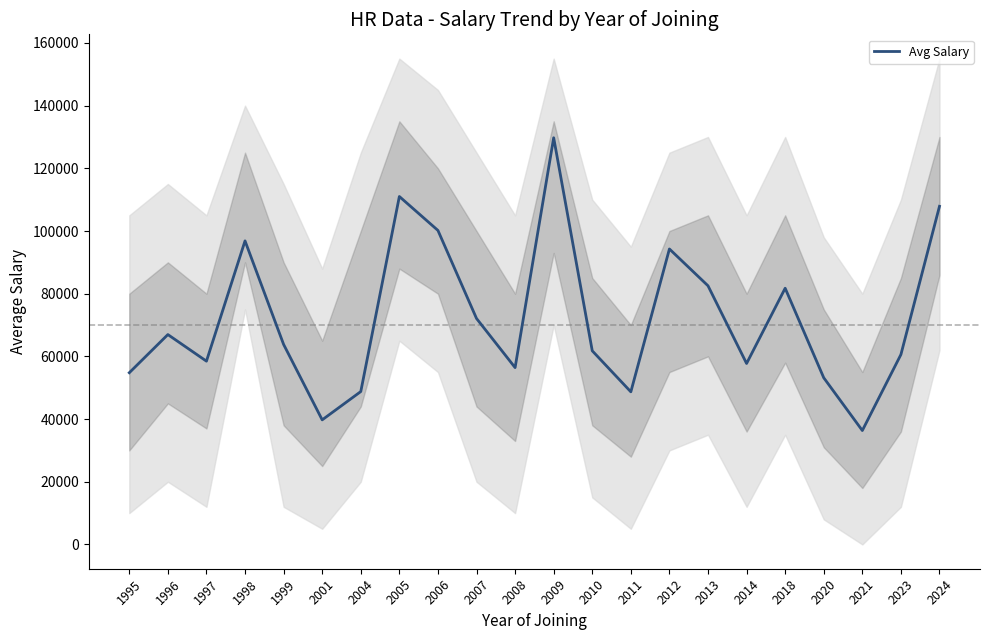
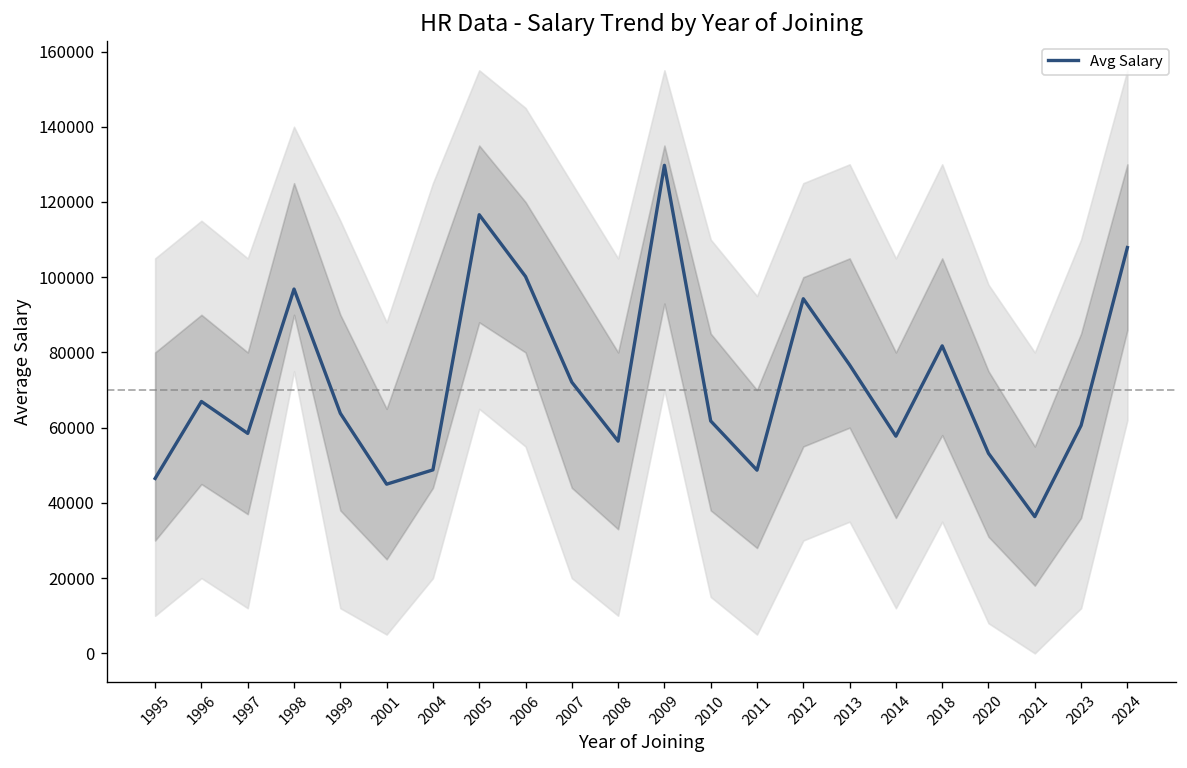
Avg Salary, 1995: 55000 -> 46000
Avg Salary, 2001: 40000 -> 45000
Avg Salary, 2005: 111000 -> 117000
Avg Salary, 2013: 83000 -> 77000
